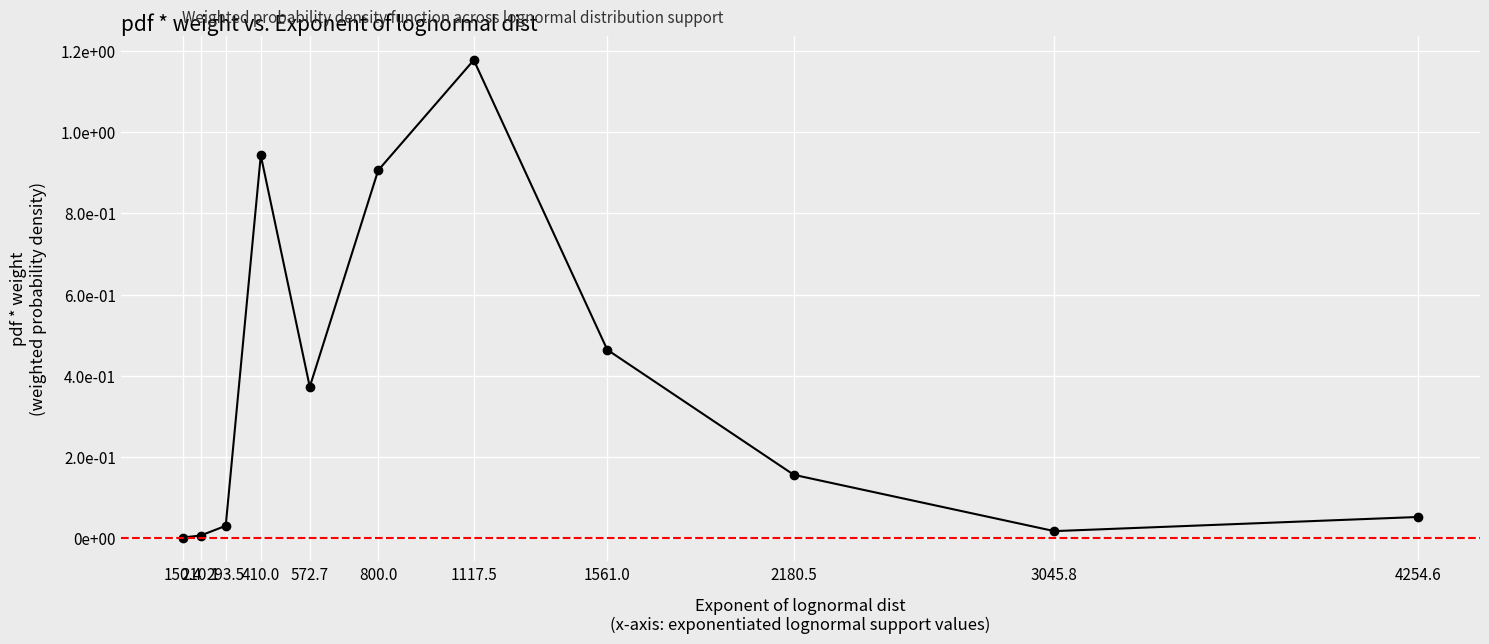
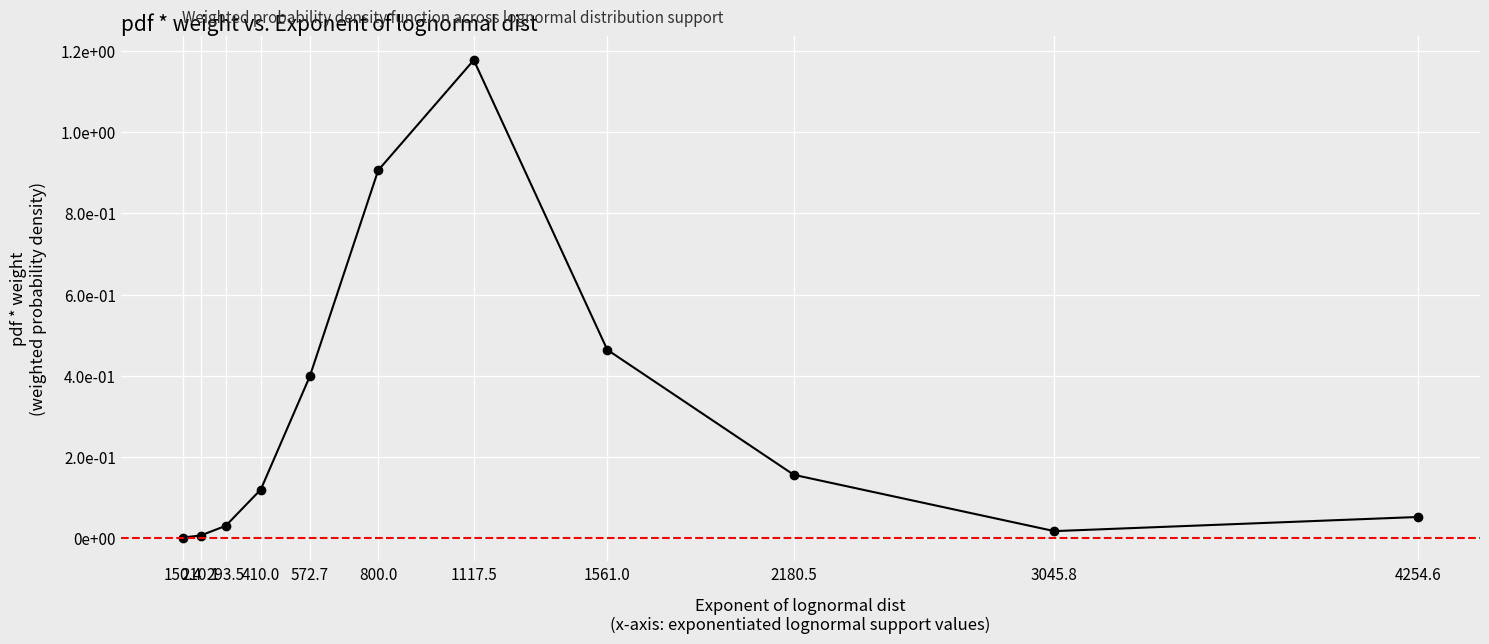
410.0: 0.94 -> 0.12
572.7: 0.37 -> 0.40
